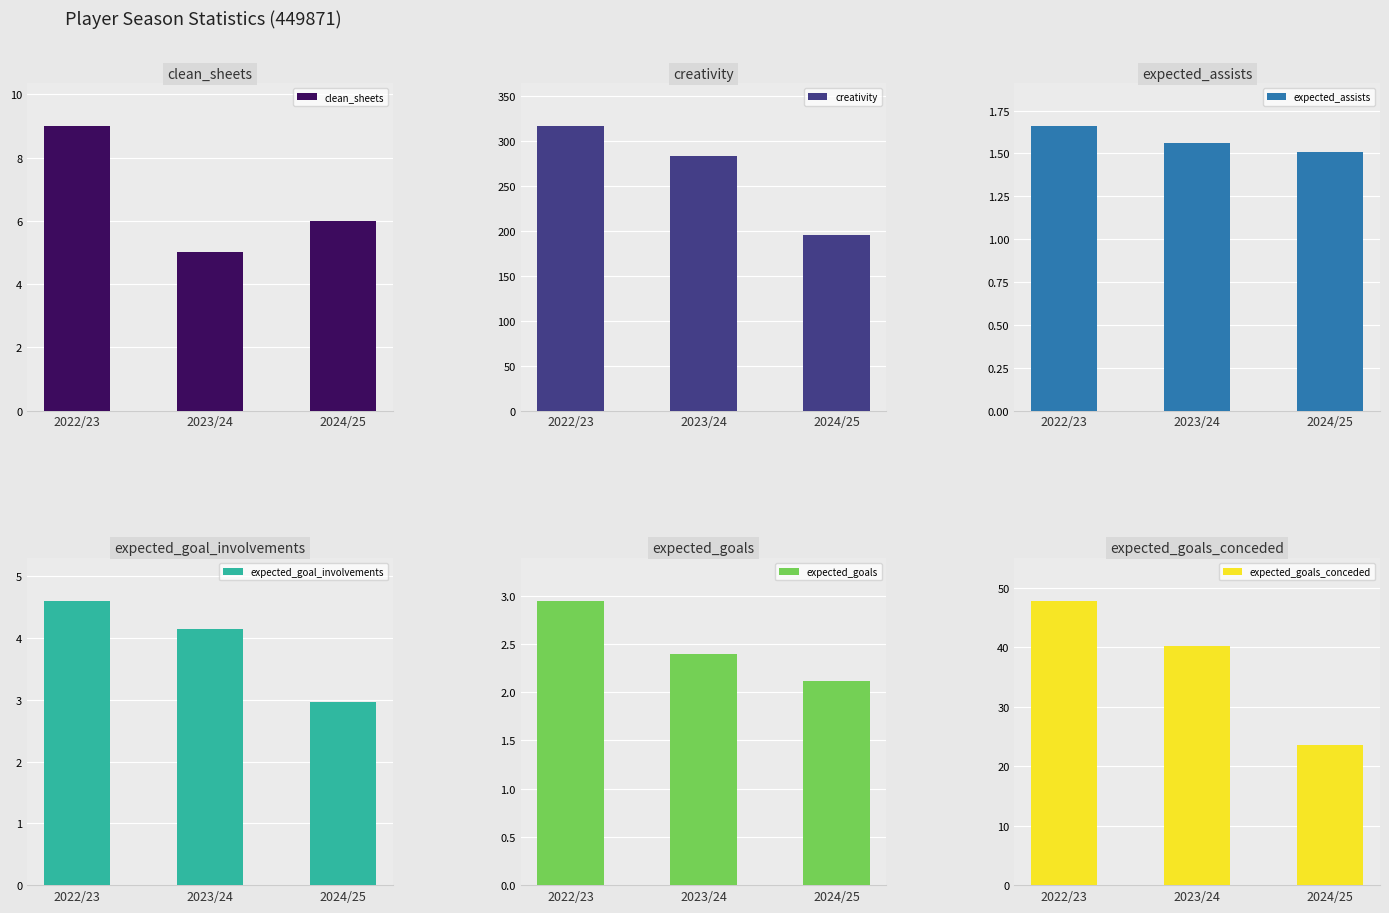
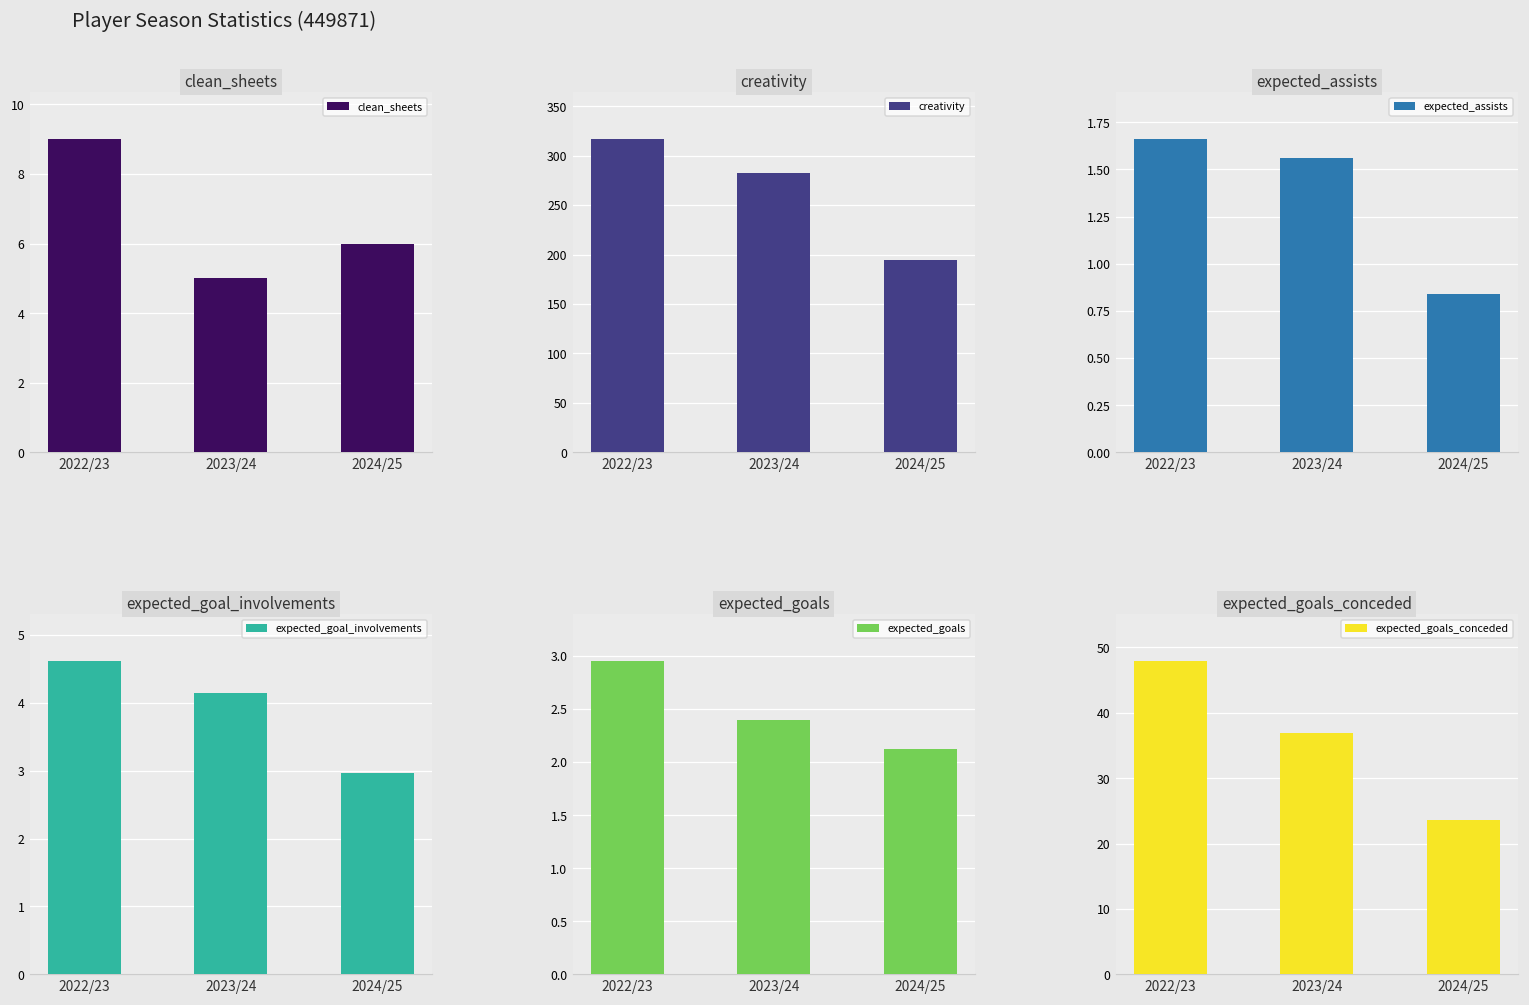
expected_assists, 2024/25: 1.51 -> 0.84
expected_goals_conceded, 2023/24: 40 -> 37
